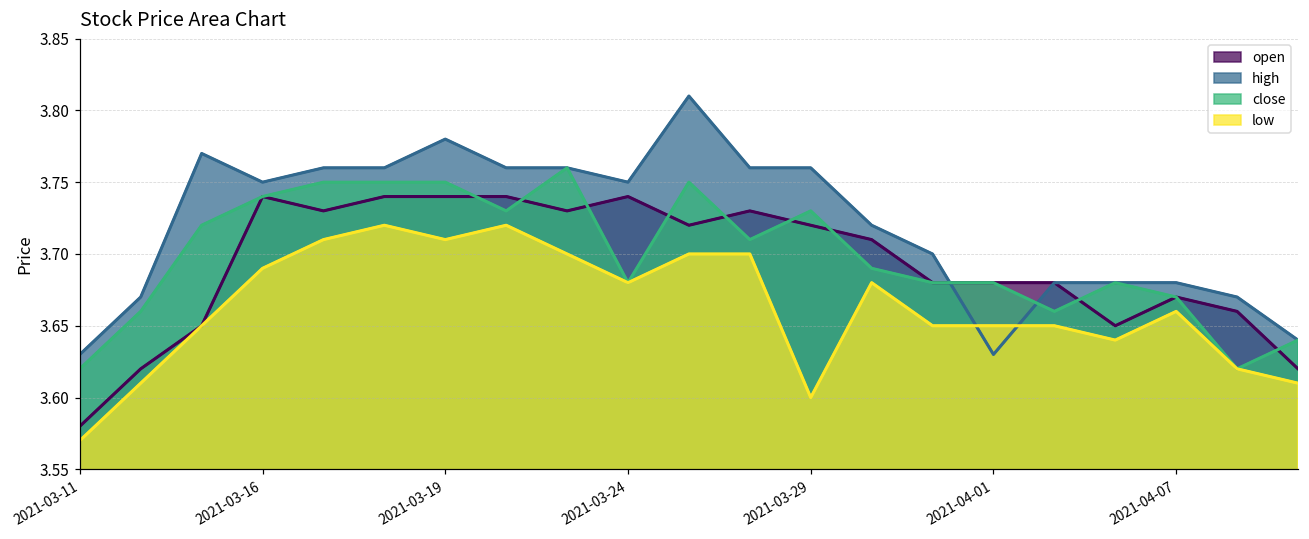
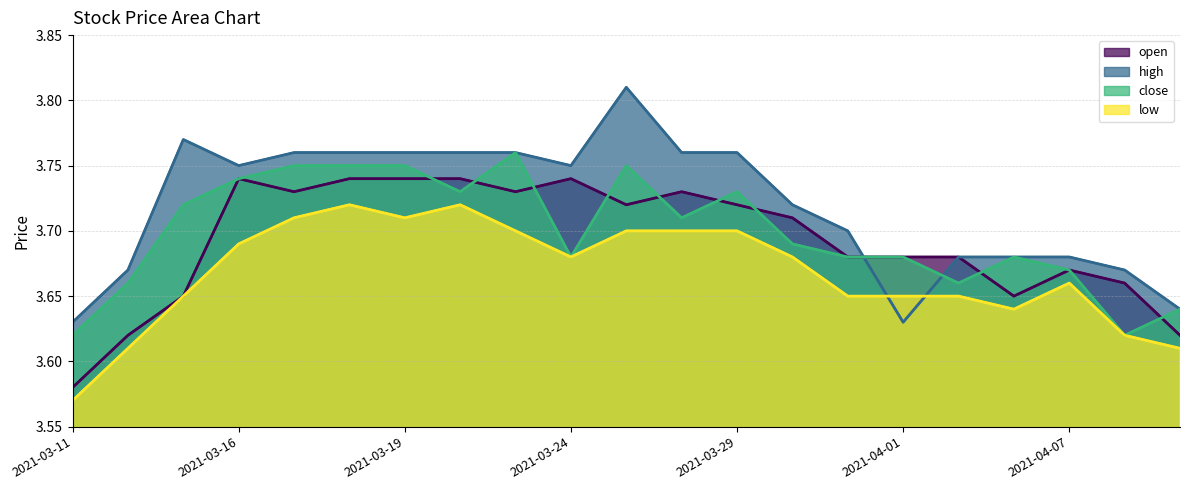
high, 2021-03-19: 3.78 -> 3.76
low, 2021-03-29: 3.6 -> 3.7
